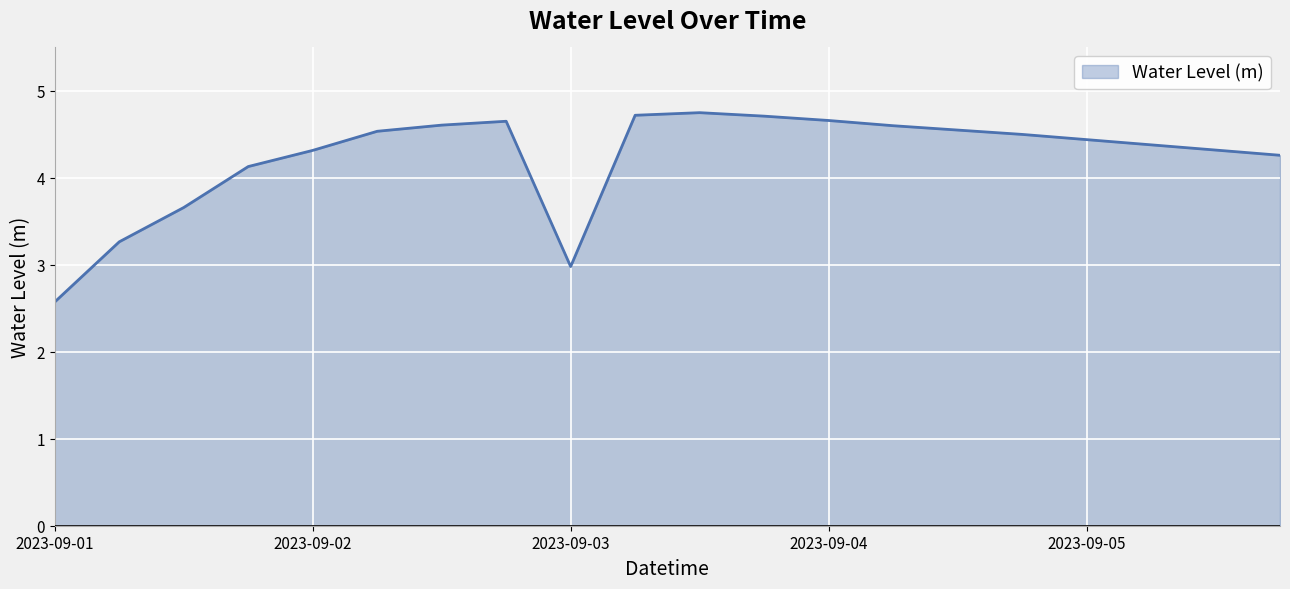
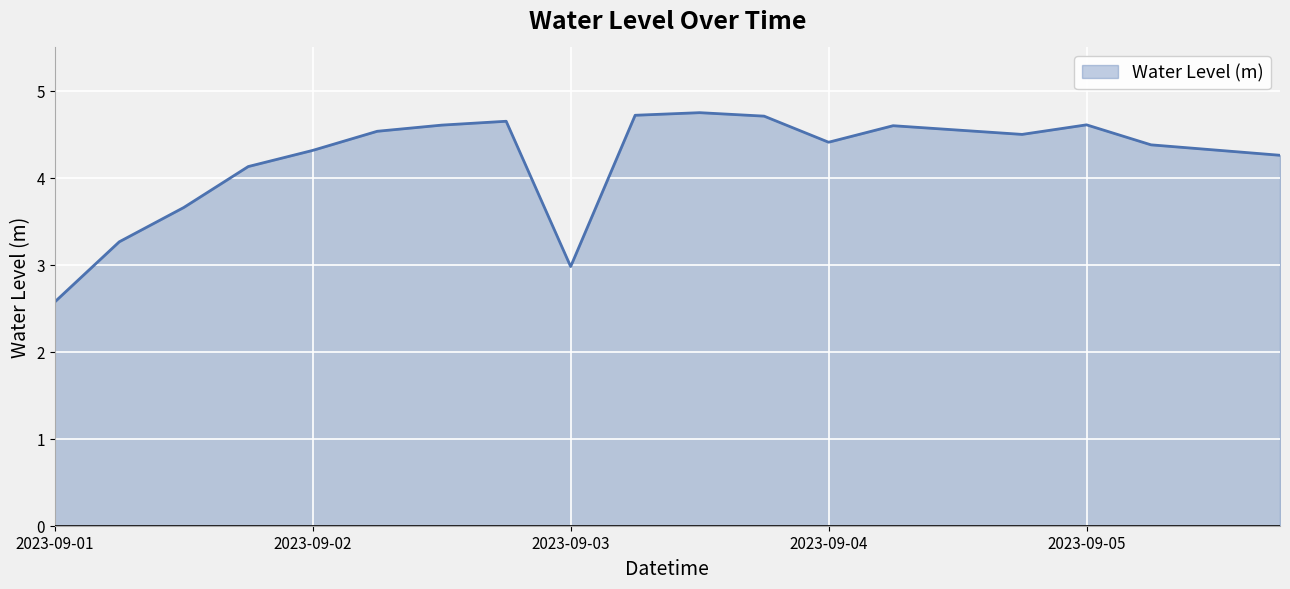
2023-09-04: 4.7 -> 4.4
2023-09-05: 4.4 -> 4.6
